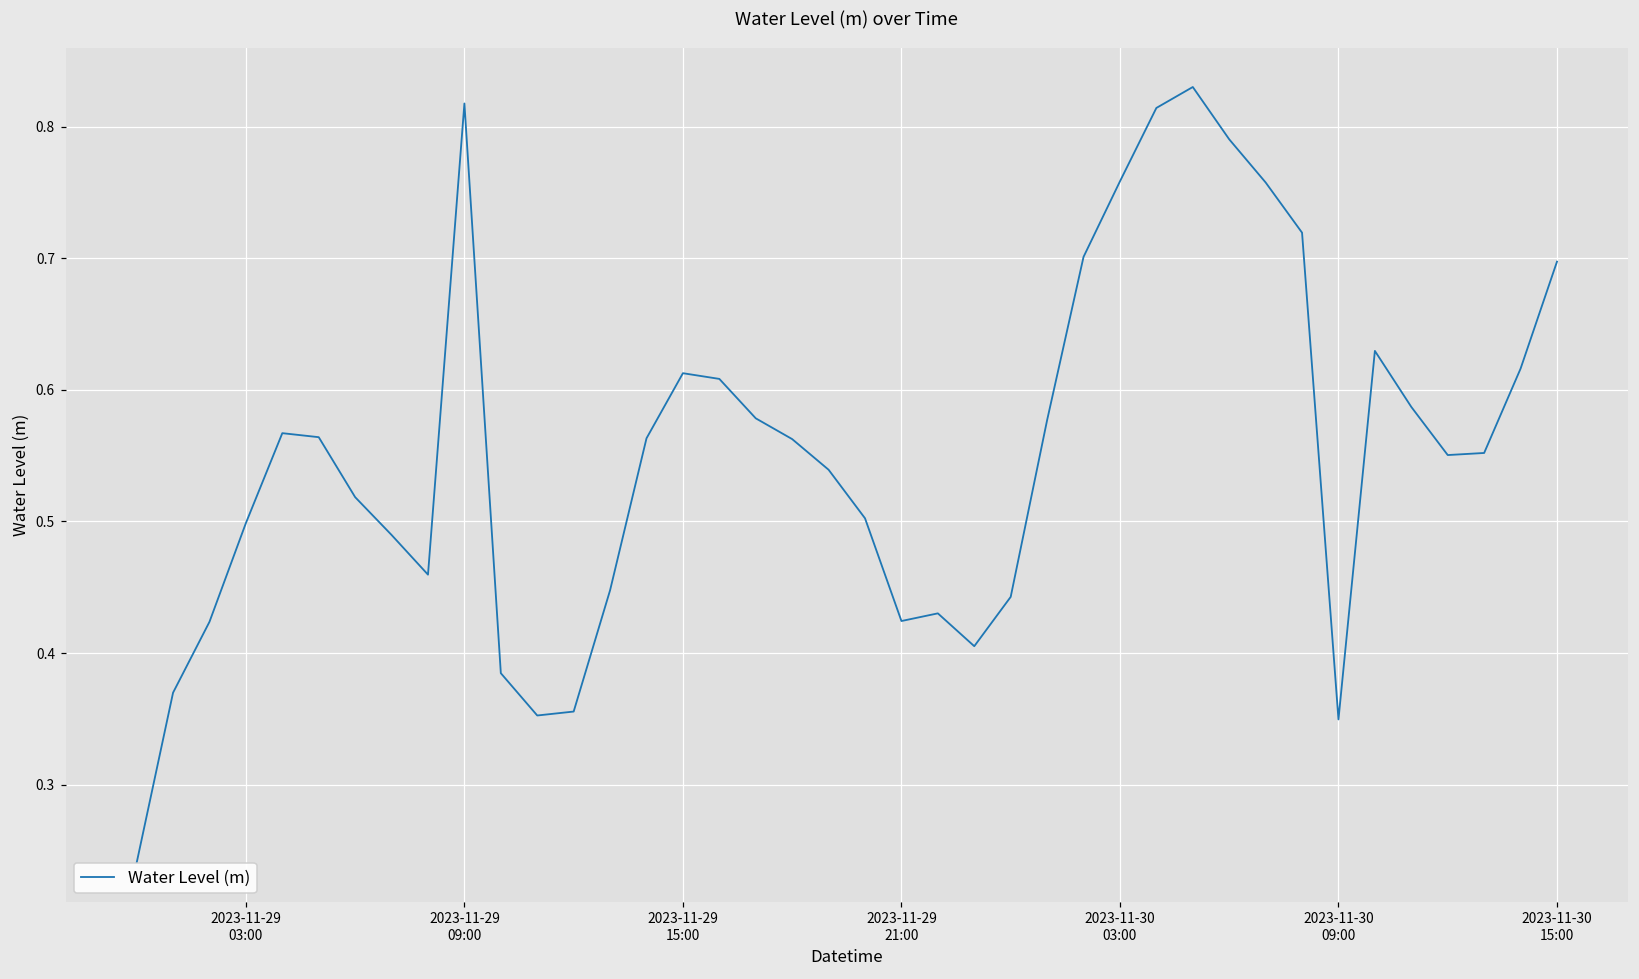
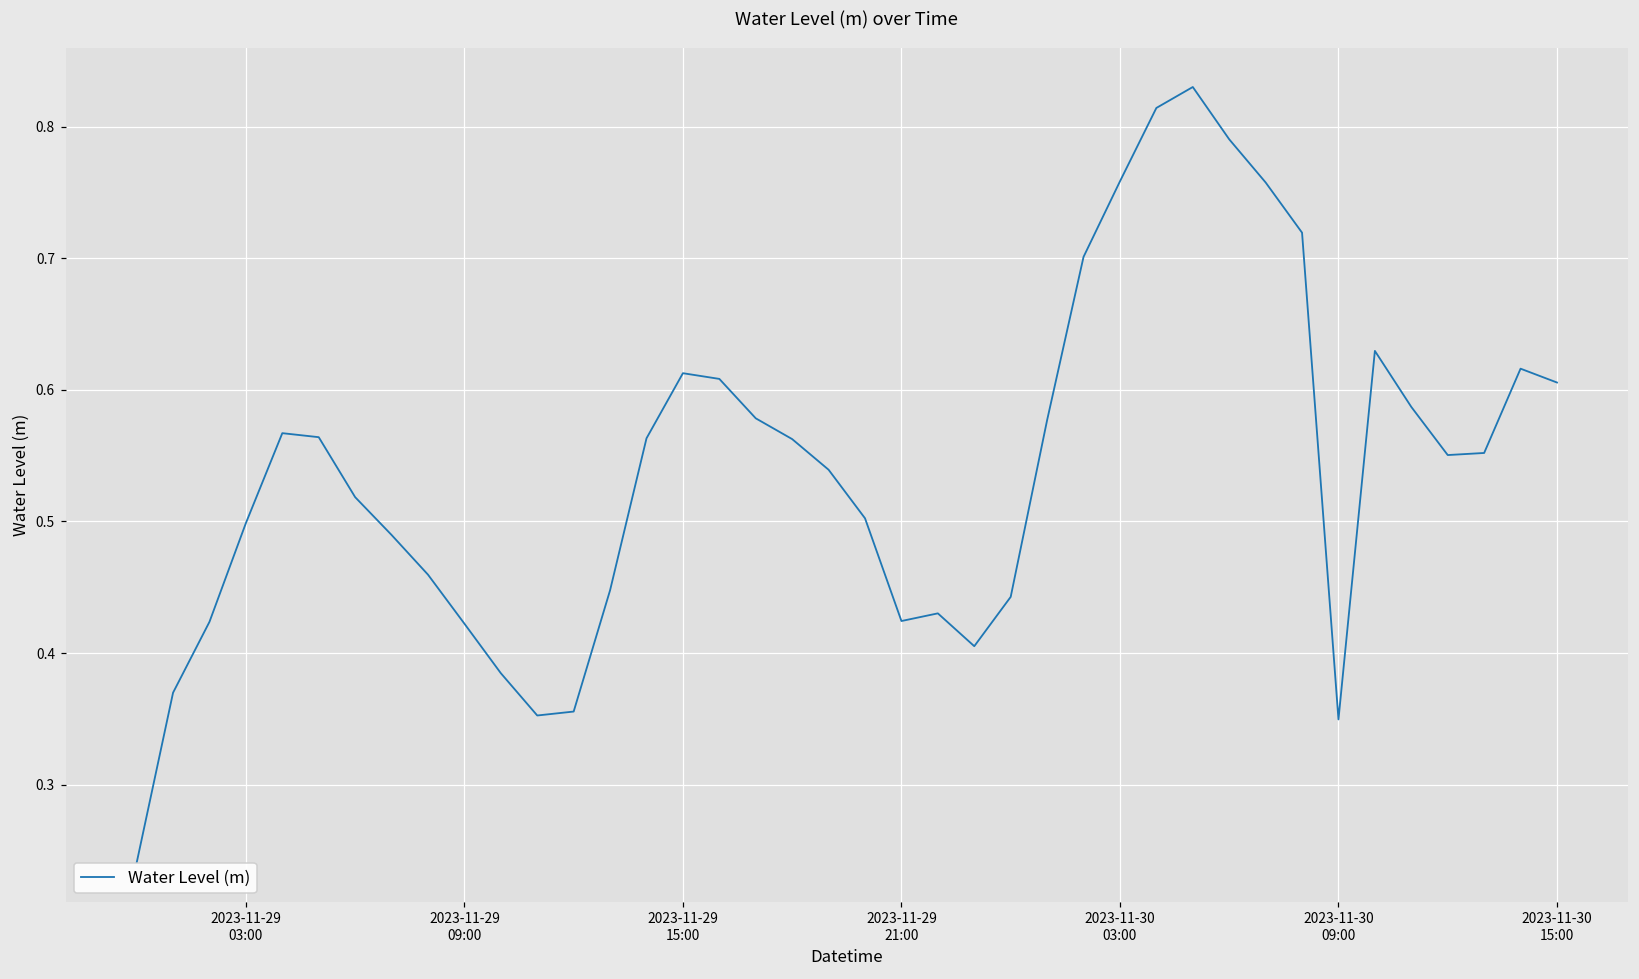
2023-11-29 09:00: 0.818 -> 0.422
2023-11-30 15:00: 0.697 -> 0.606
